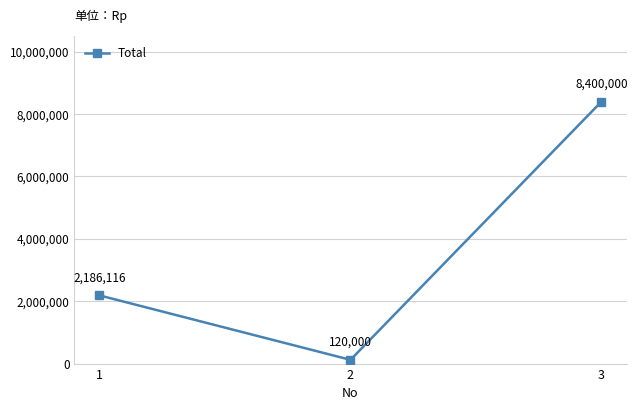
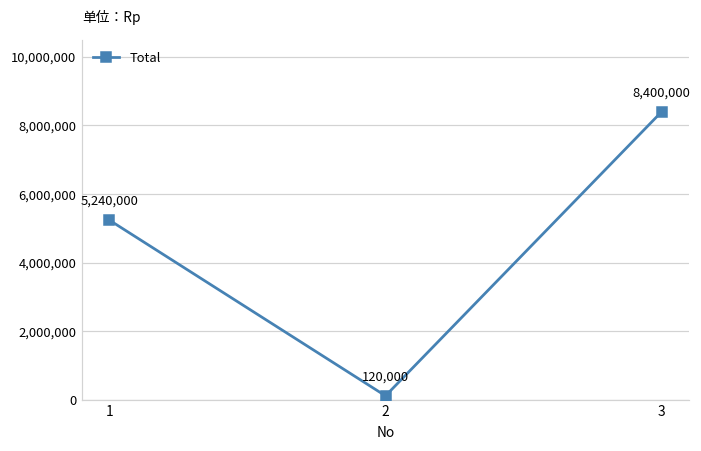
1: 2,186,116 -> 5,240,000
